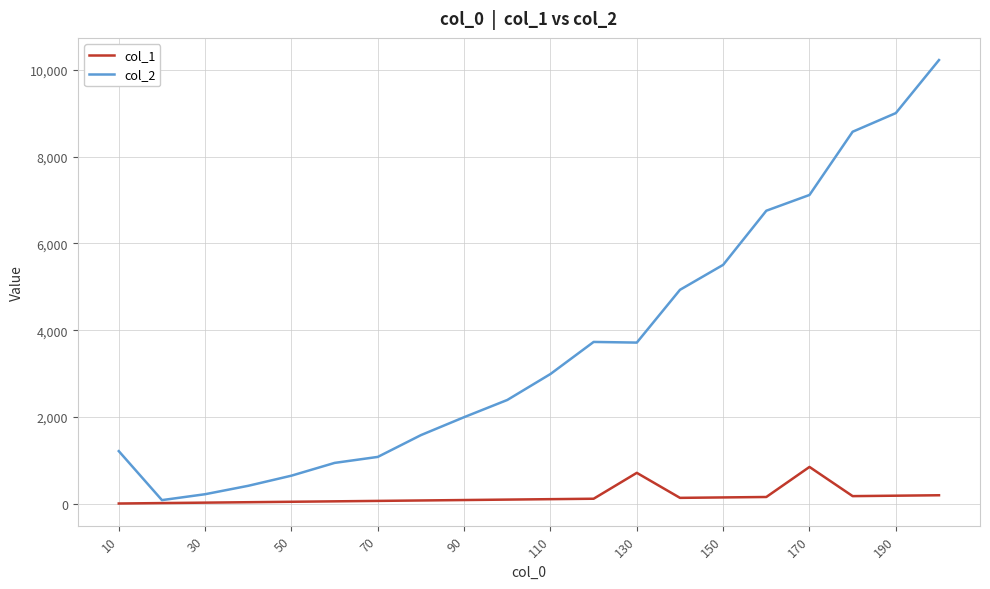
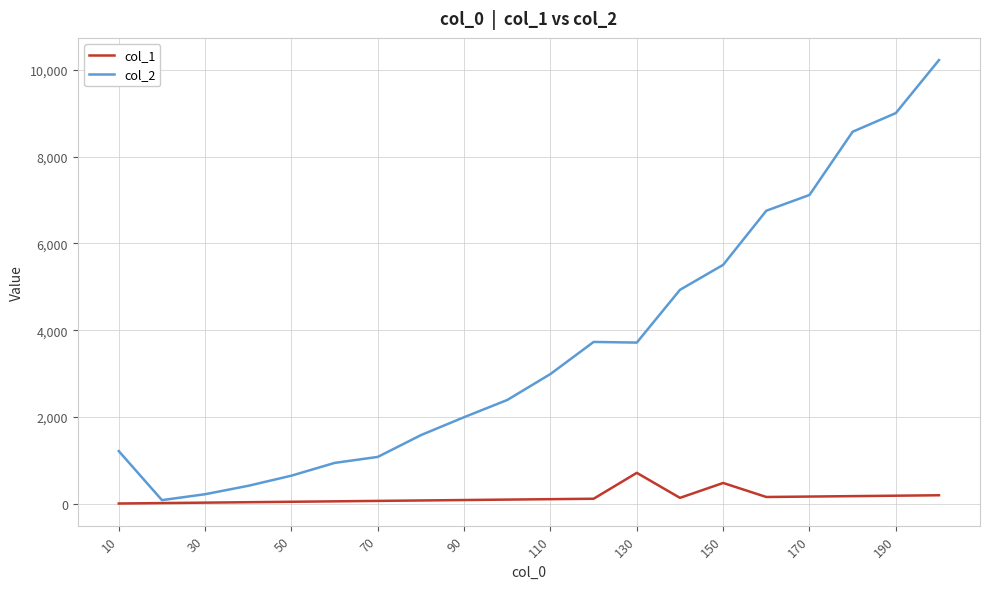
col_1, 150: 200 -> 500
col_1, 170: 900 -> 200
